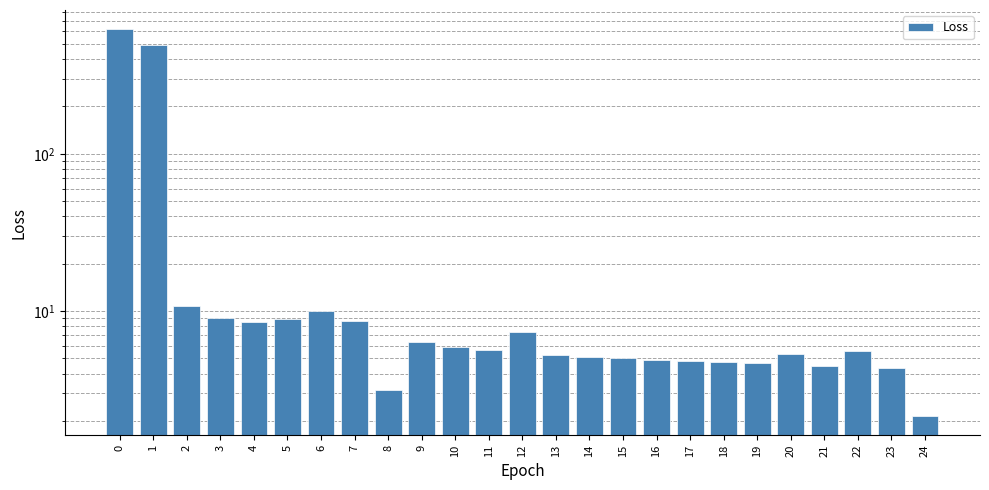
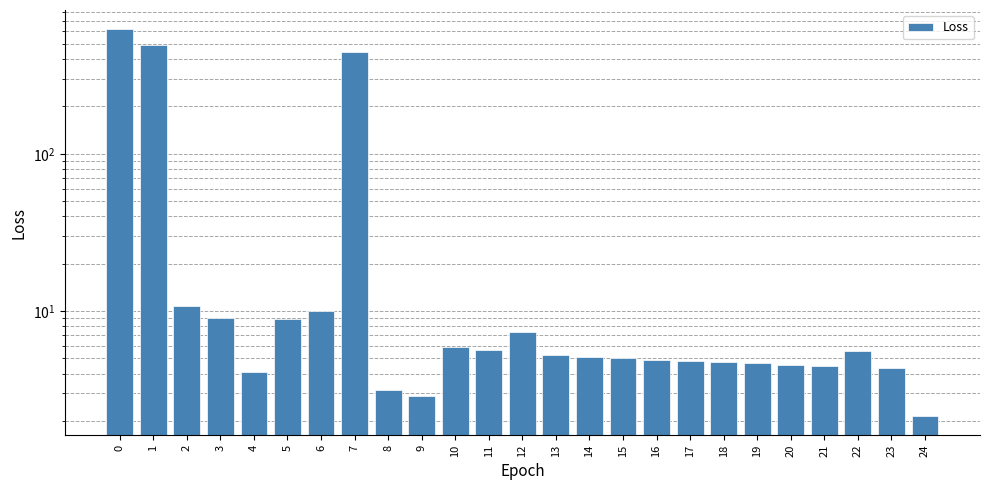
4: 8 -> 4.1
7: 9 -> 440
9: 6.3 -> 2.9
20: 5.3 -> 4.6
